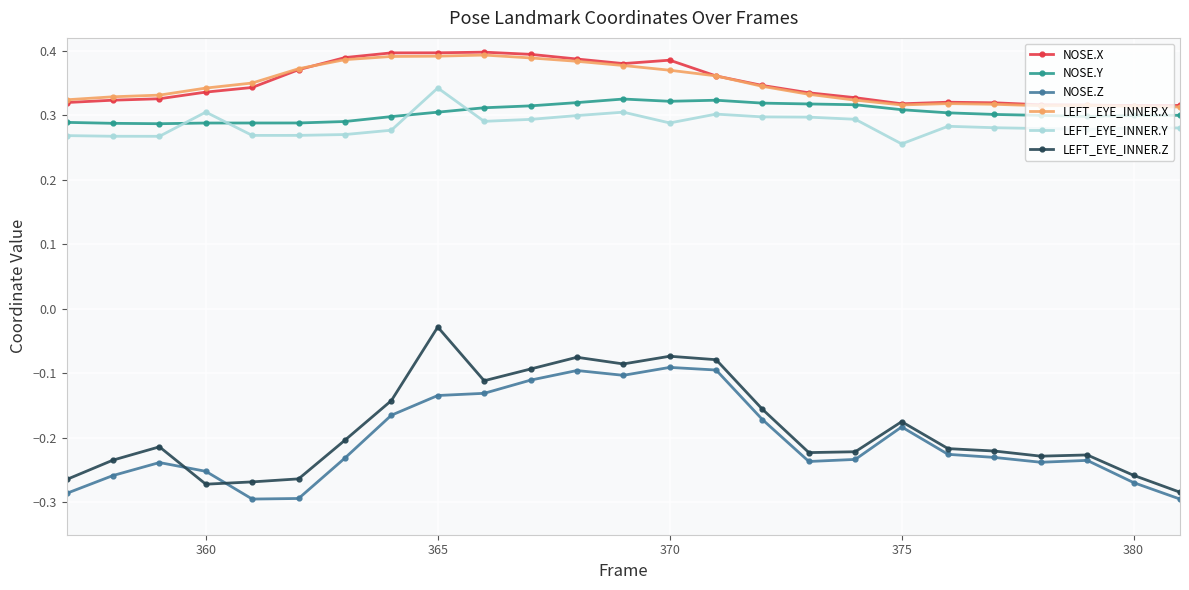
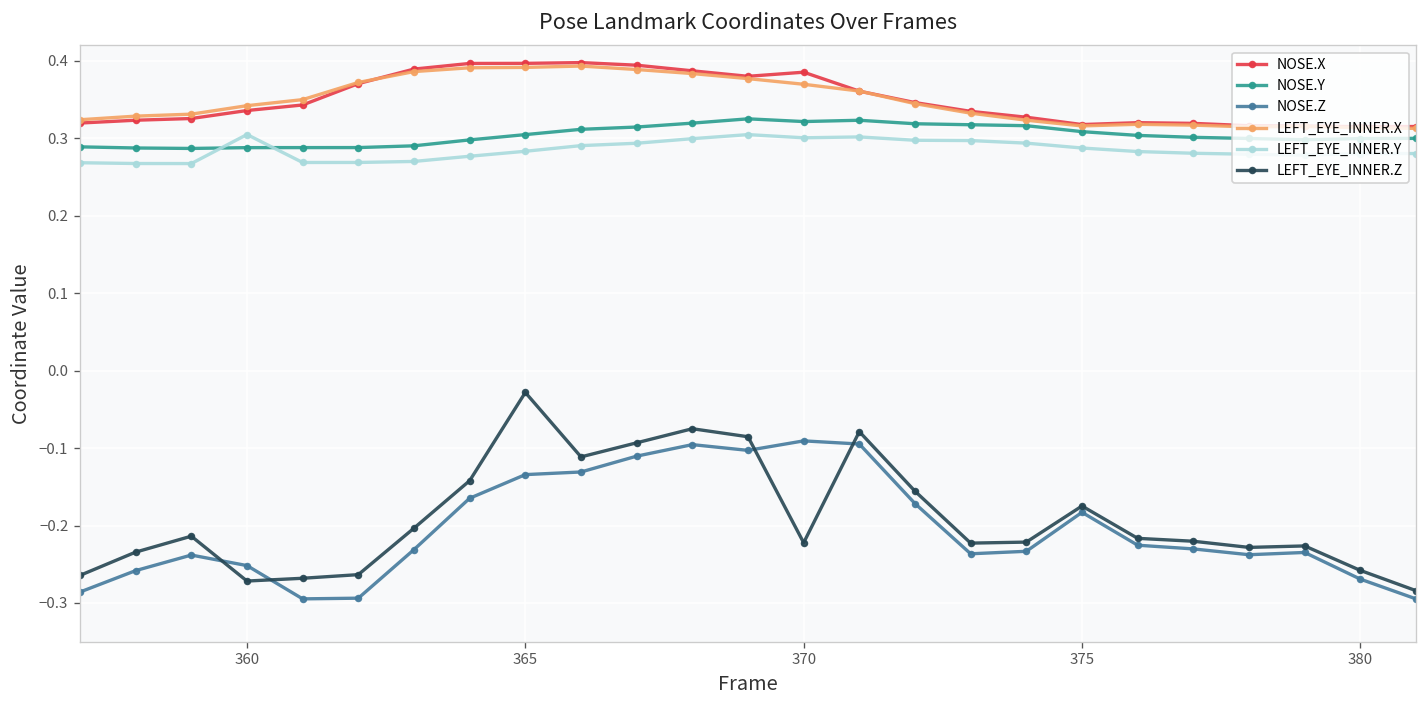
LEFT_EYE_INNER.Y, 365: 0.34 -> 0.28
LEFT_EYE_INNER.Y, 370: 0.29 -> 0.30
LEFT_EYE_INNER.Z, 370: -0.07 -> -0.22
LEFT_EYE_INNER.Y, 375: 0.26 -> 0.29
